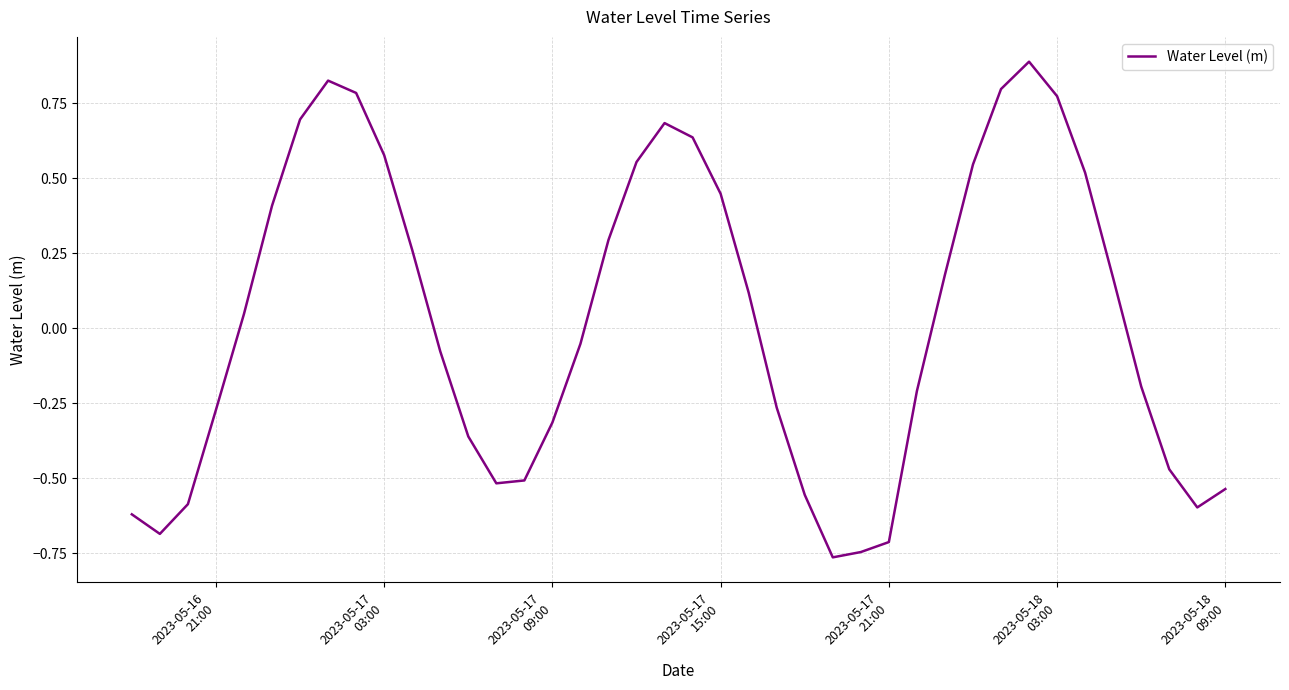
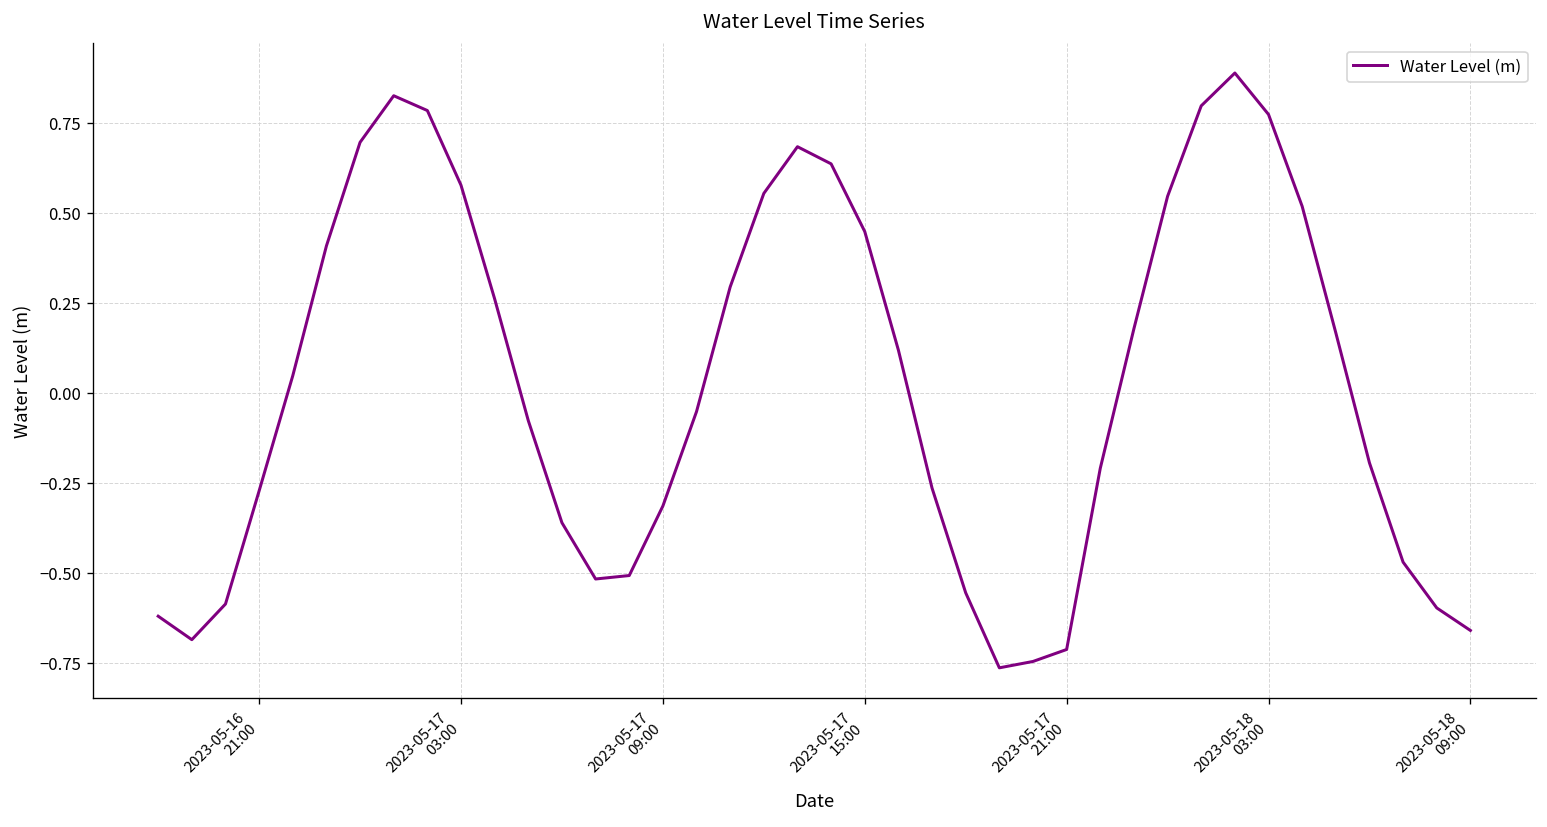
2023-05-18 09:00: -0.54 -> -0.66
